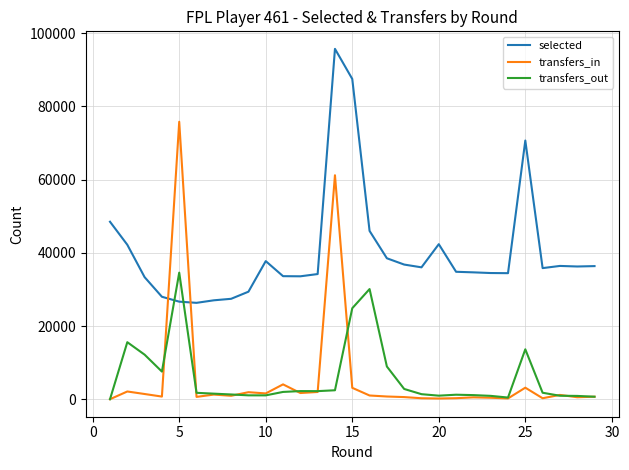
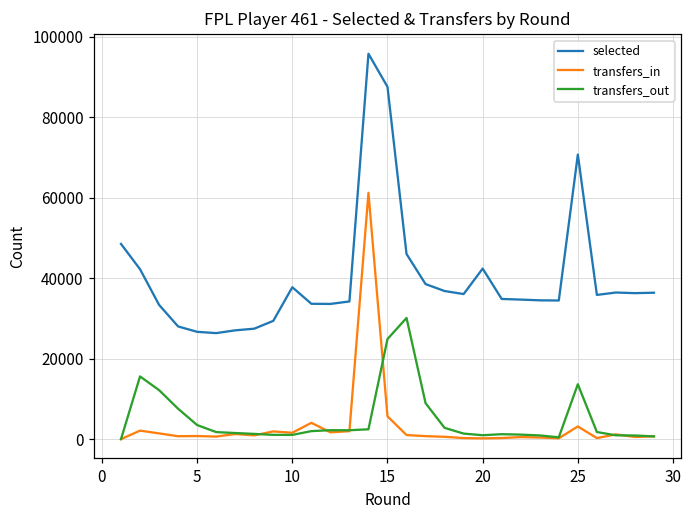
transfers_in, 5: 76000 -> 1000
transfers_out, 5: 35000 -> 3000
transfers_in, 15: 3000 -> 6000
